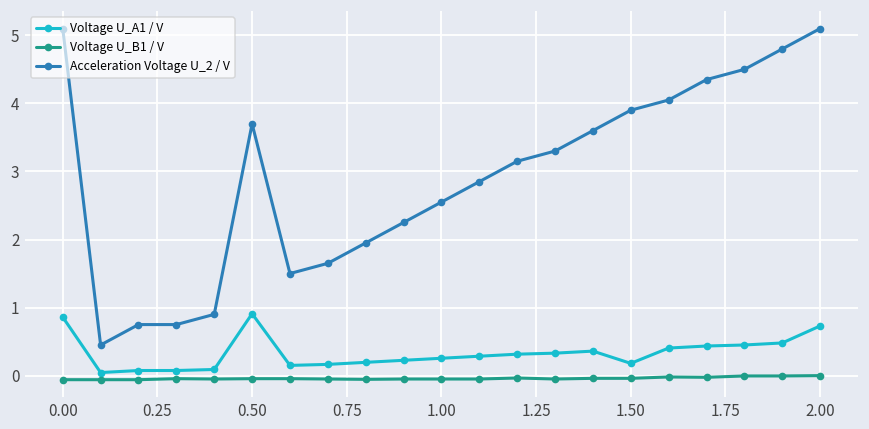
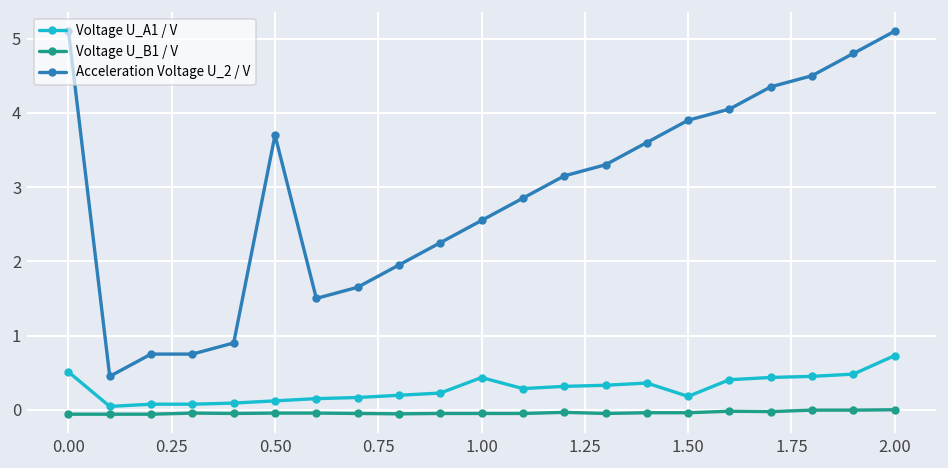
Voltage U_A1 / V, 0.00: 0.9 -> 0.5
Voltage U_A1 / V, 0.50: 0.9 -> 0.1
Voltage U_A1 / V, 1.00: 0.3 -> 0.4
